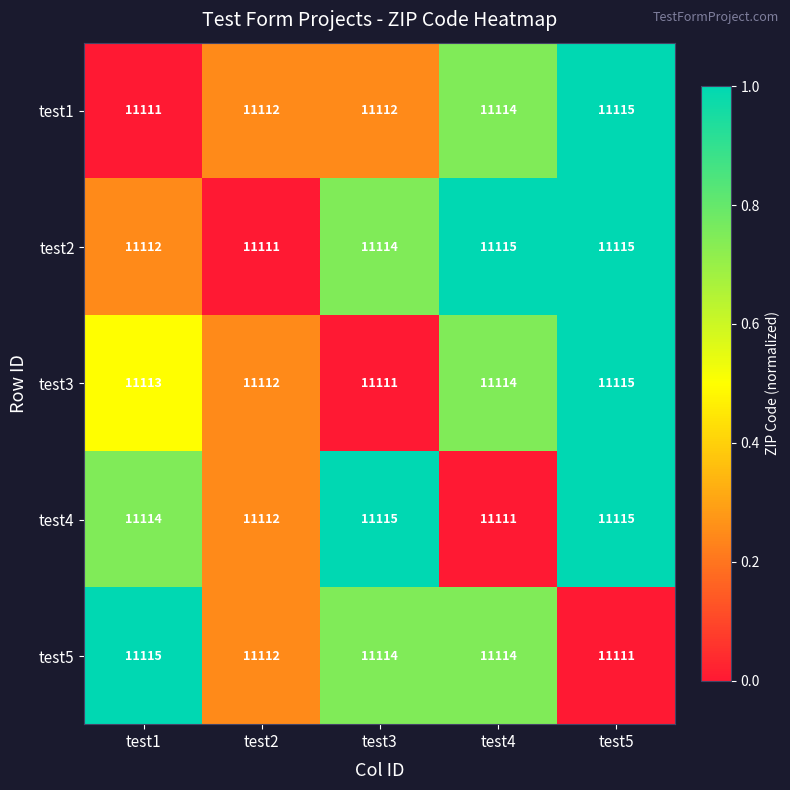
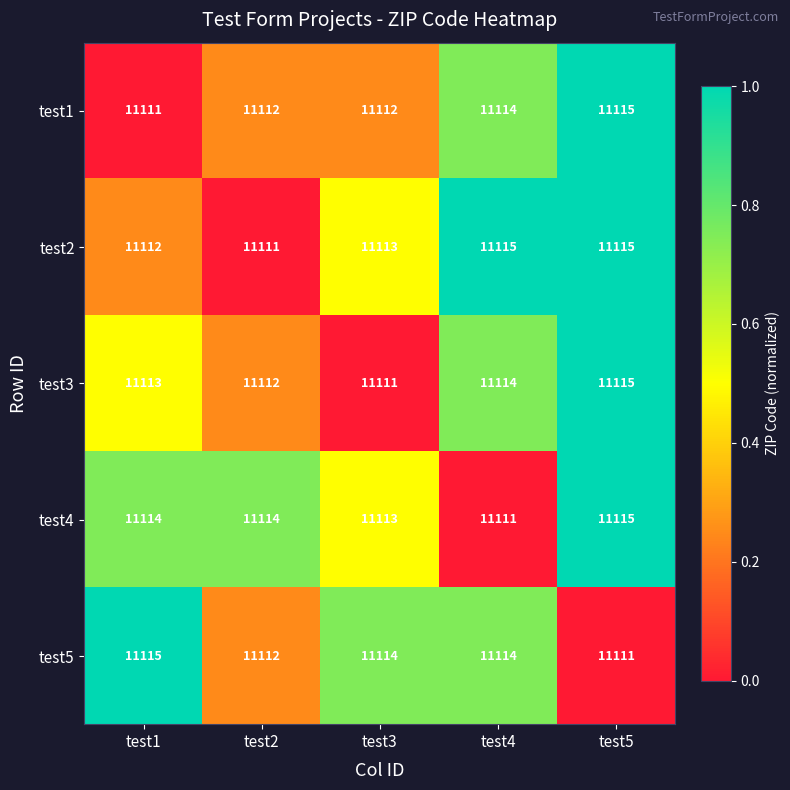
test2, test3: 11114 -> 11113
test4, test2: 11112 -> 11114
test4, test3: 11115 -> 11113
